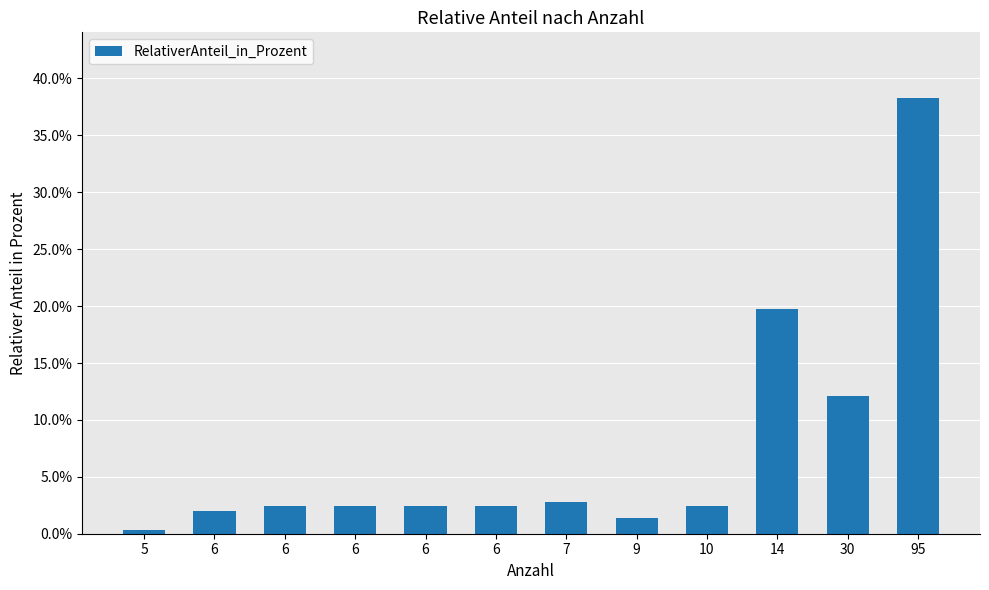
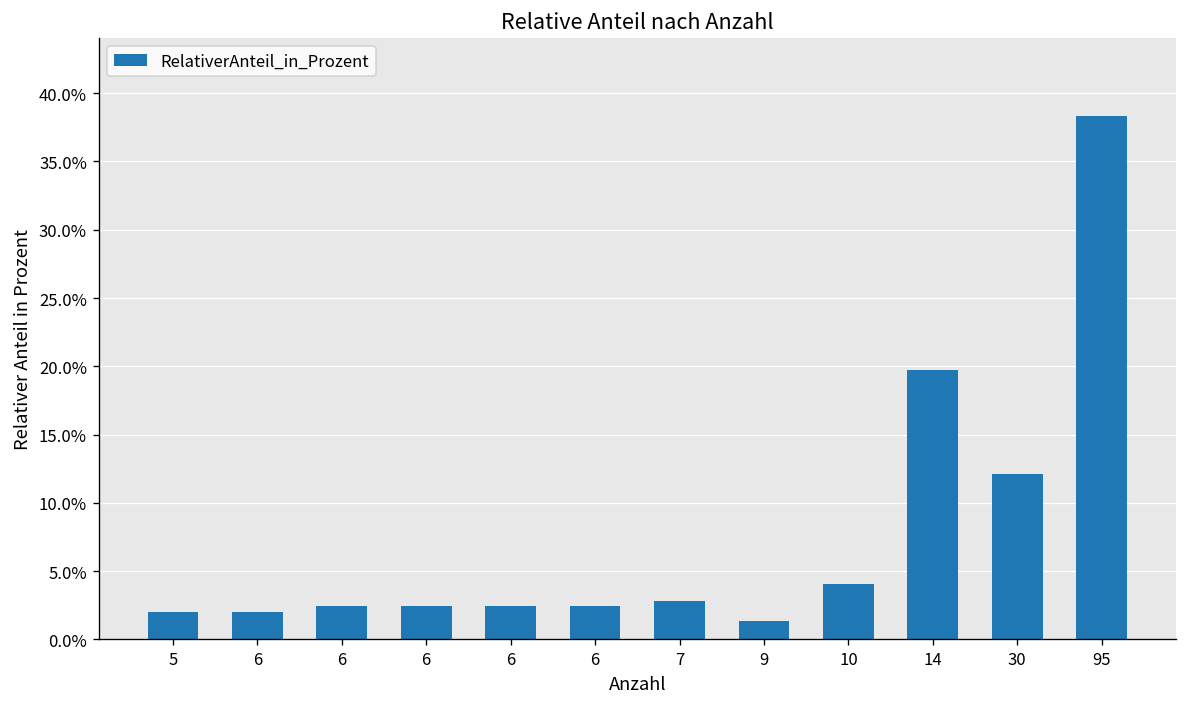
5: 0.4% -> 2.0%
10: 2.4% -> 4.0%
